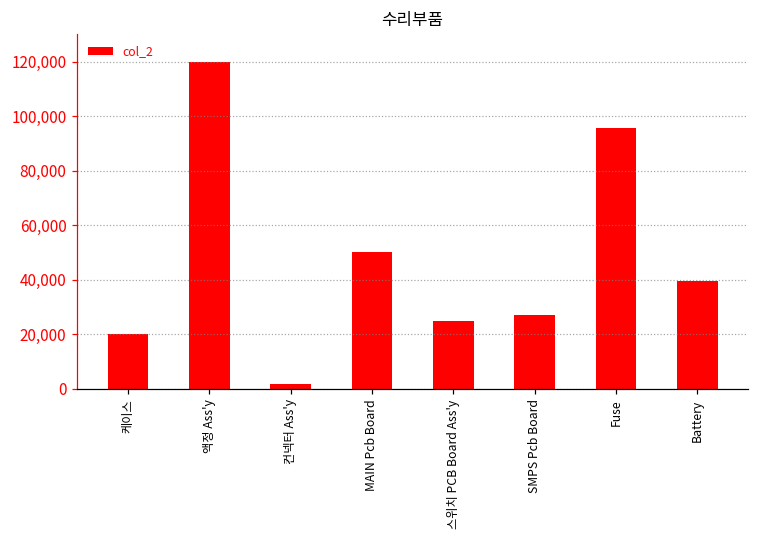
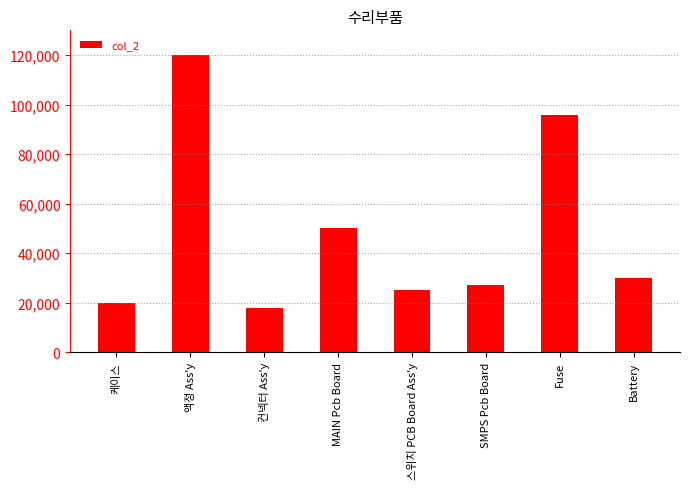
컨넥터 Ass'y: 2,000 -> 18,000
Battery: 39,000 -> 30,000
